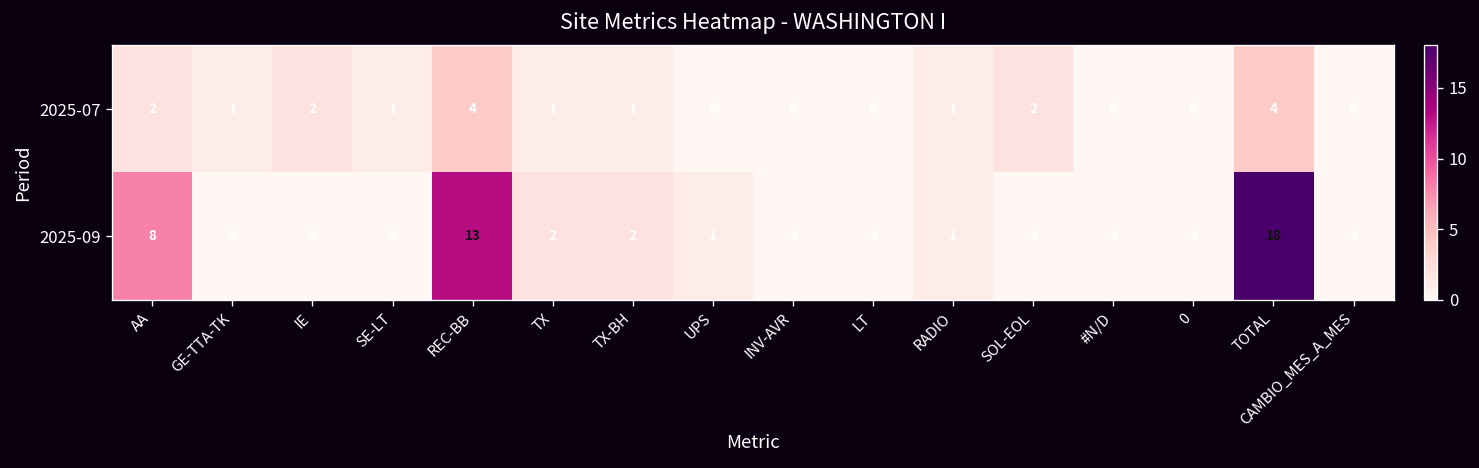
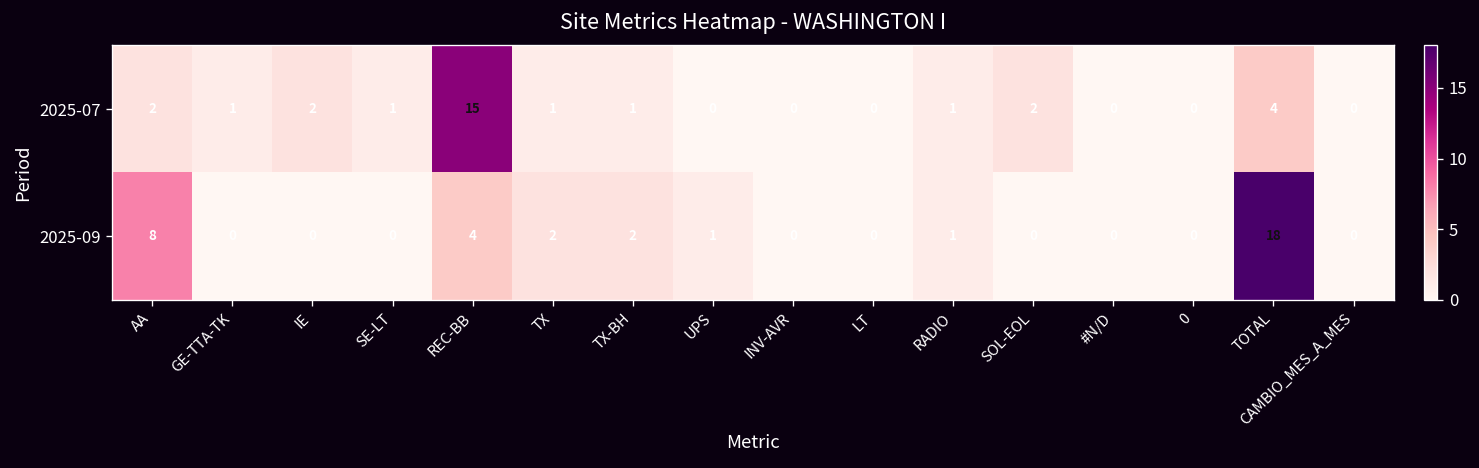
2025-07, REC-BB: 4 -> 15
2025-09, REC-BB: 13 -> 4
